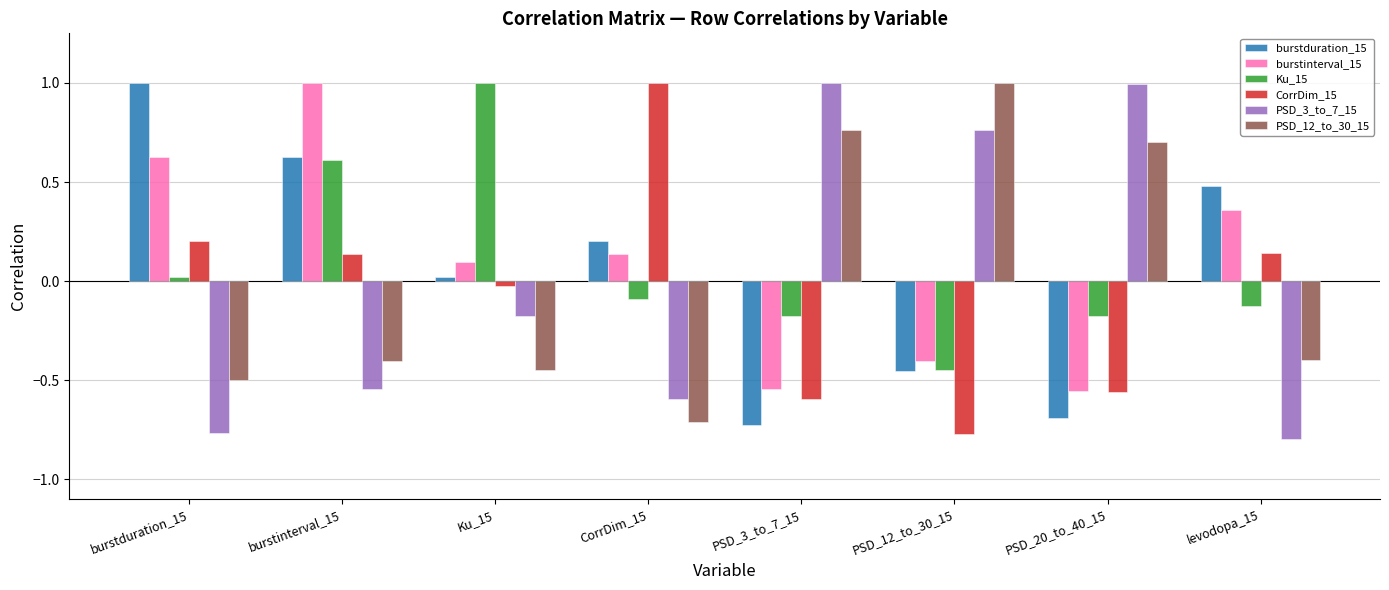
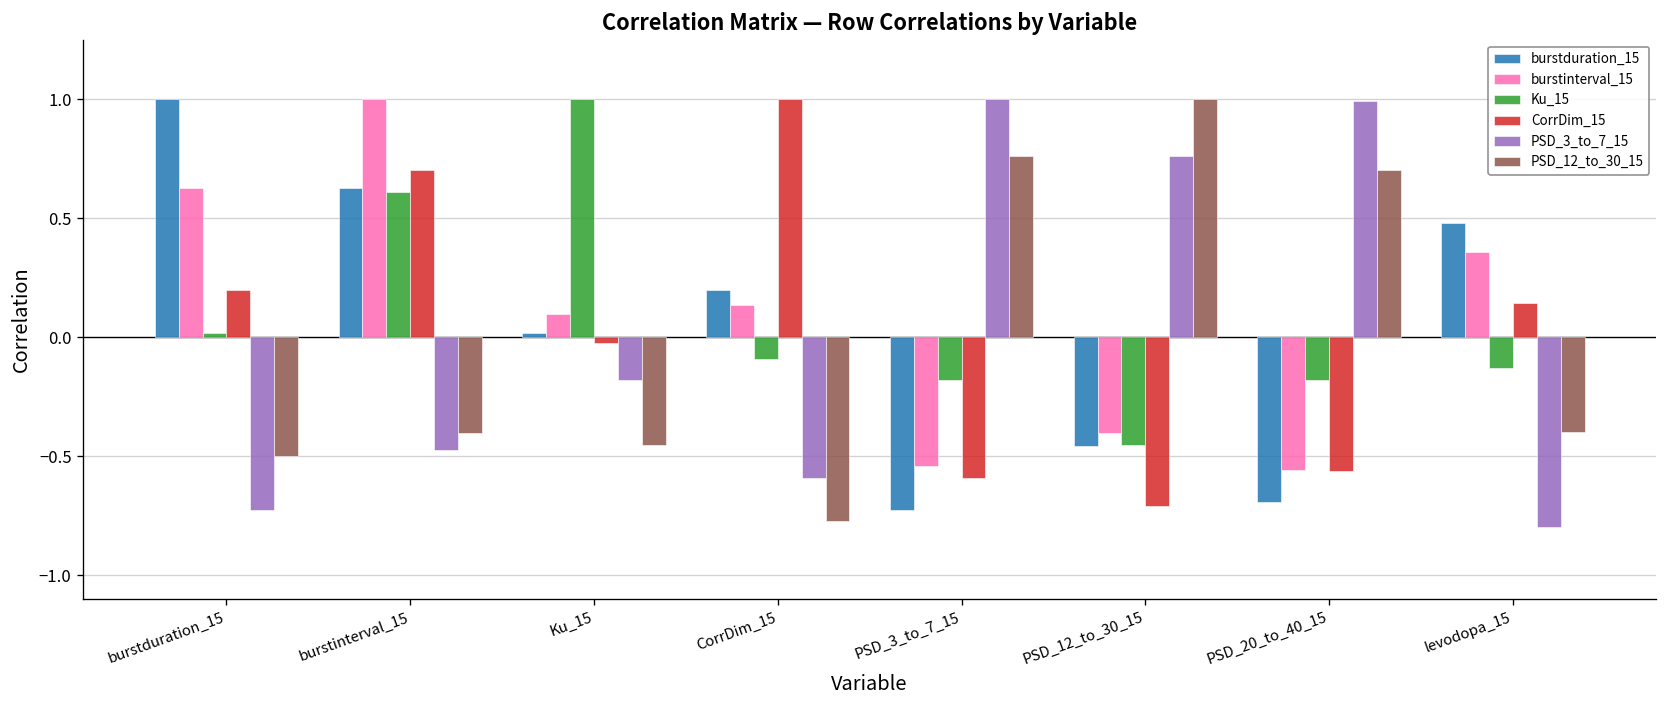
PSD_3_to_7_15, burstduration_15: -0.77 -> -0.73
CorrDim_15, burstinterval_15: 0.14 -> 0.70
PSD_3_to_7_15, burstinterval_15: -0.54 -> -0.47
PSD_12_to_30_15, CorrDim_15: -0.71 -> -0.77
CorrDim_15, PSD_12_to_30_15: -0.77 -> -0.71
